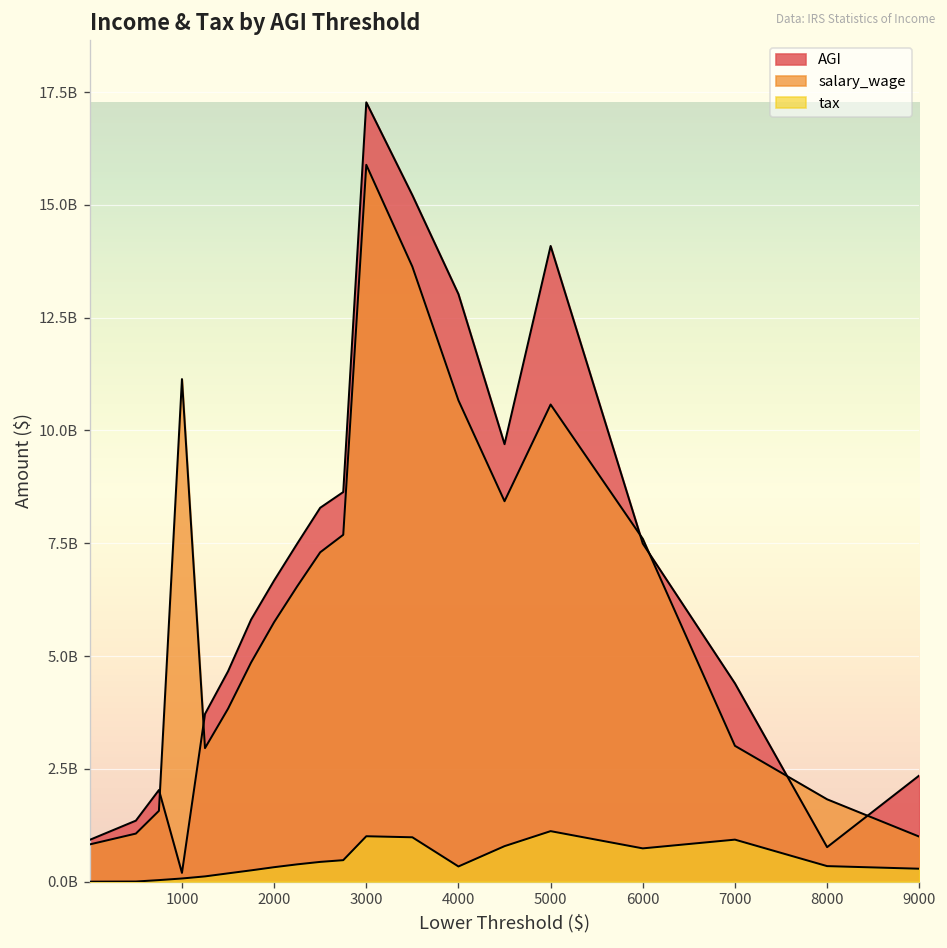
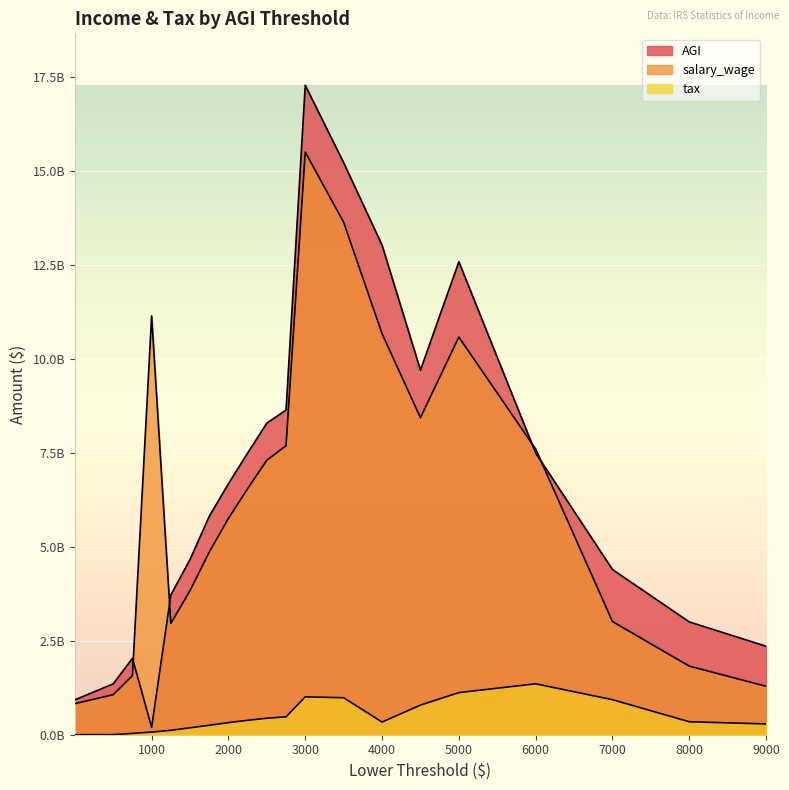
salary_wage, 3000: 15900000000 -> 15500000000
AGI, 5000: 14100000000 -> 12600000000
tax, 6000: 700000000 -> 1400000000
AGI, 8000: 800000000 -> 3000000000
salary_wage, 9000: 1000000000 -> 1300000000
